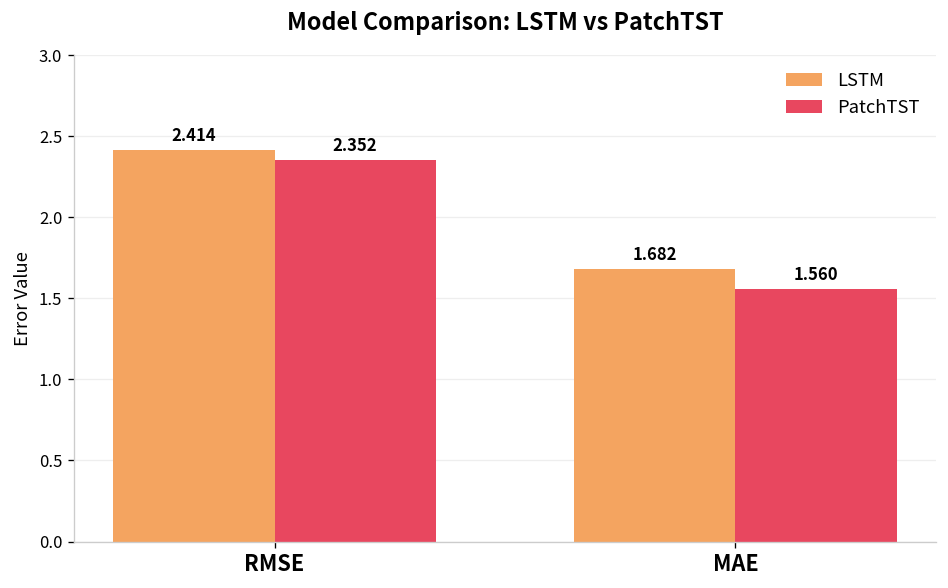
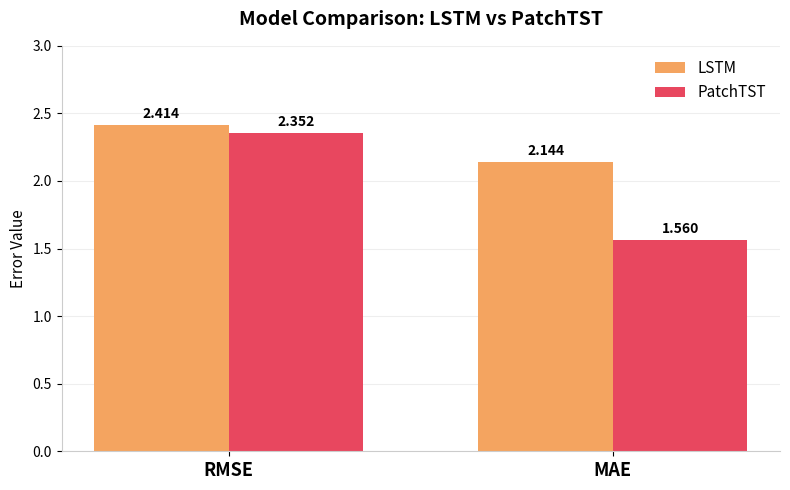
LSTM, MAE: 1.682 -> 2.144
